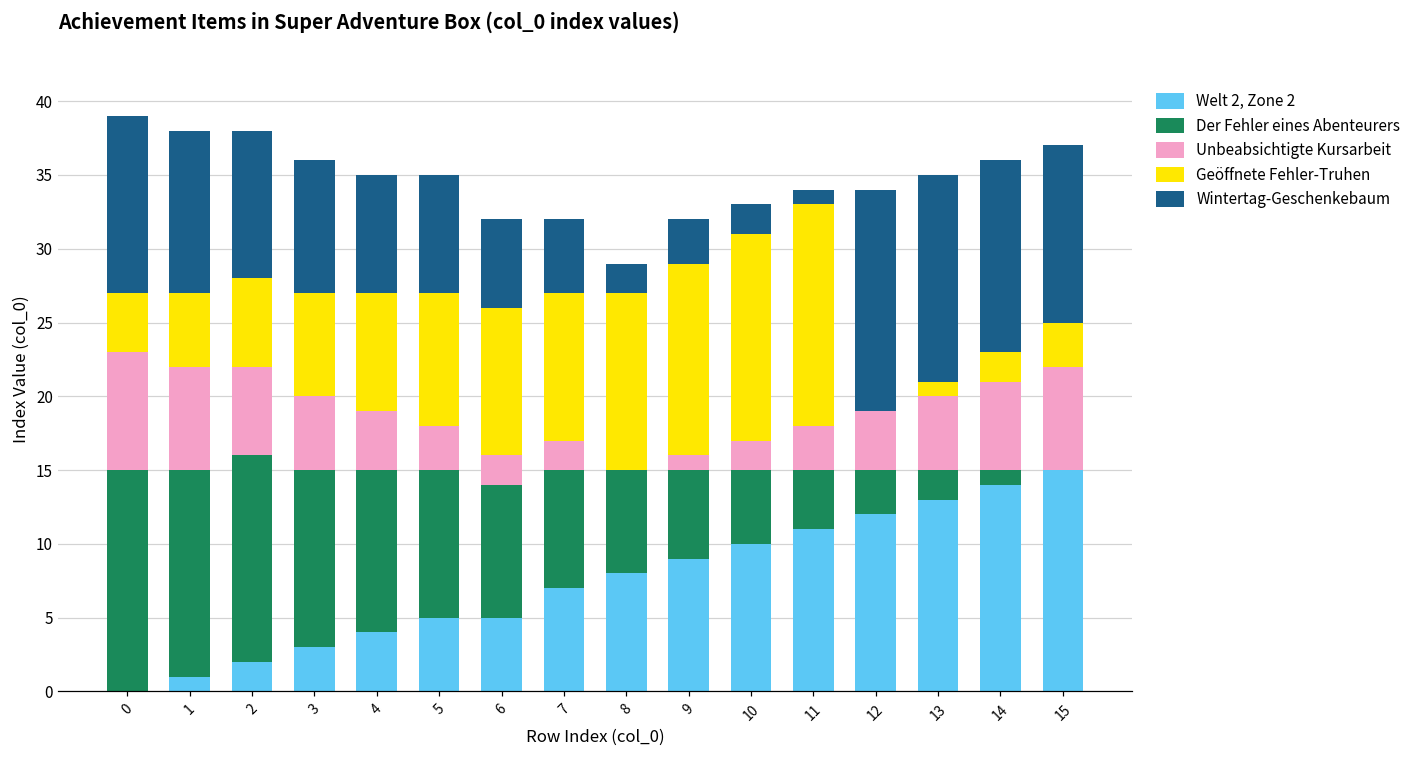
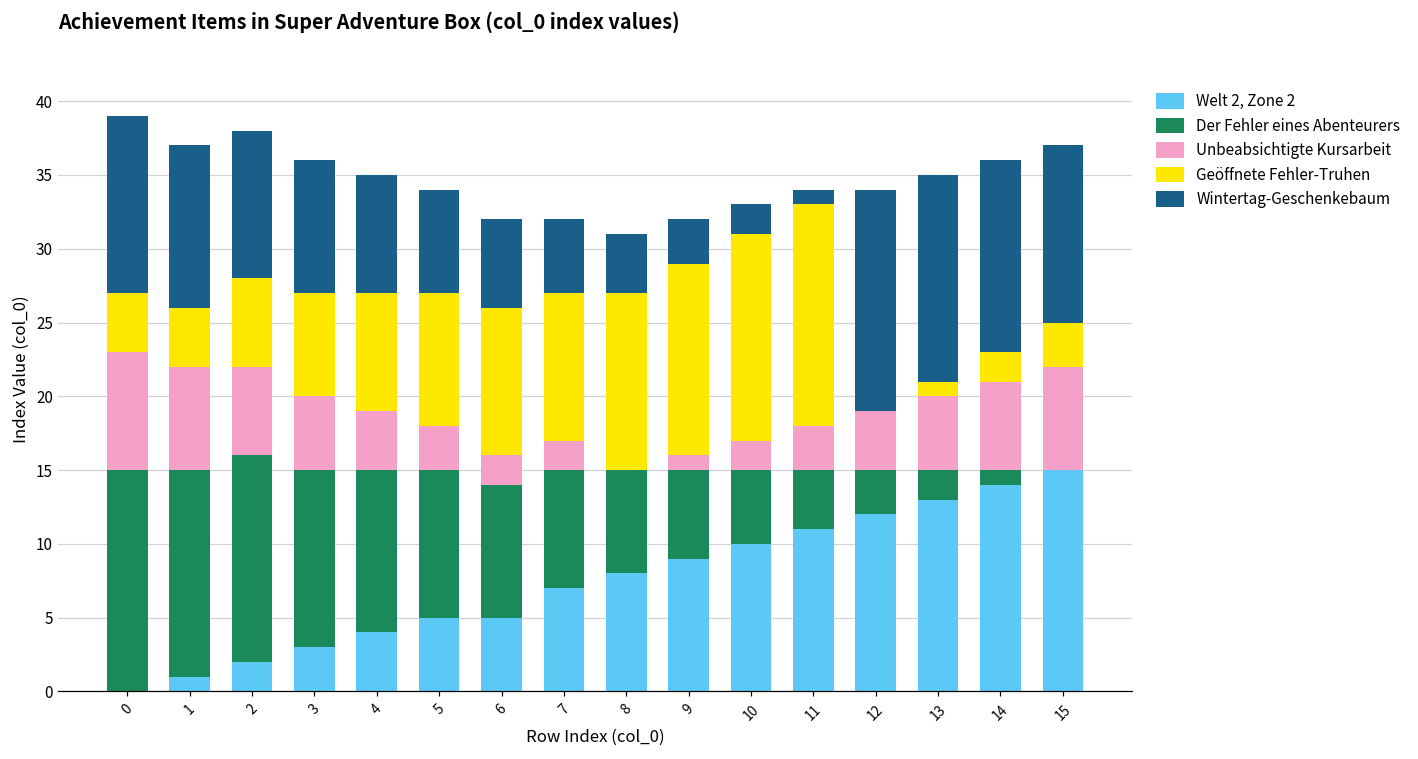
Geöffnete Fehler-Truhen, 1: 5 -> 4
Wintertag-Geschenkebaum, 5: 8 -> 7
Wintertag-Geschenkebaum, 8: 2 -> 4
